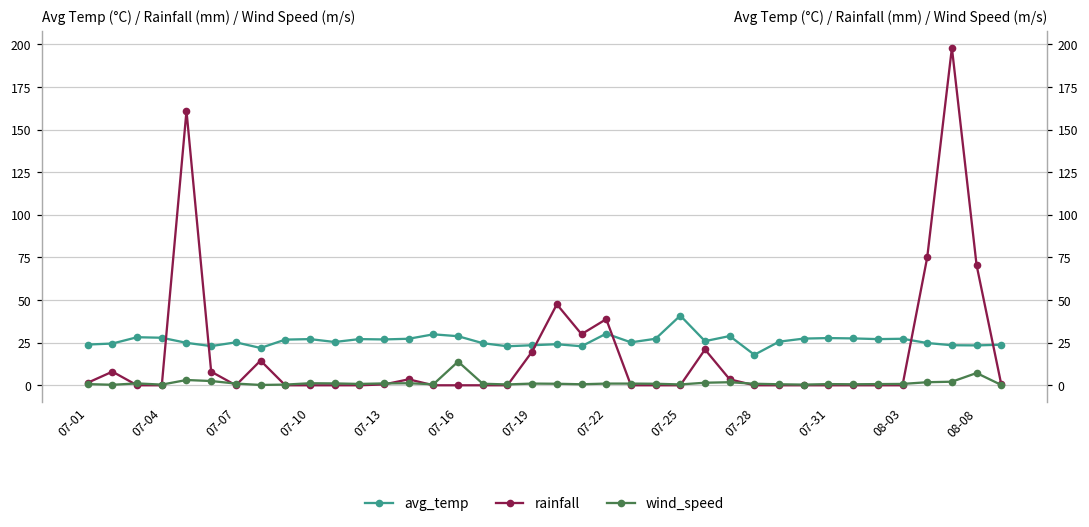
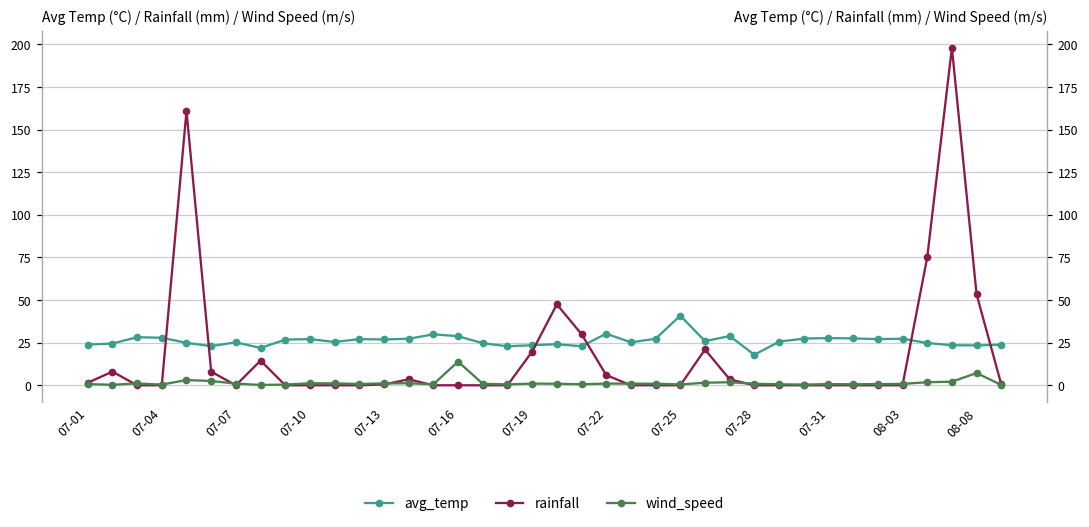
rainfall, 07-22: 39 -> 6
rainfall, 08-08: 71 -> 53
